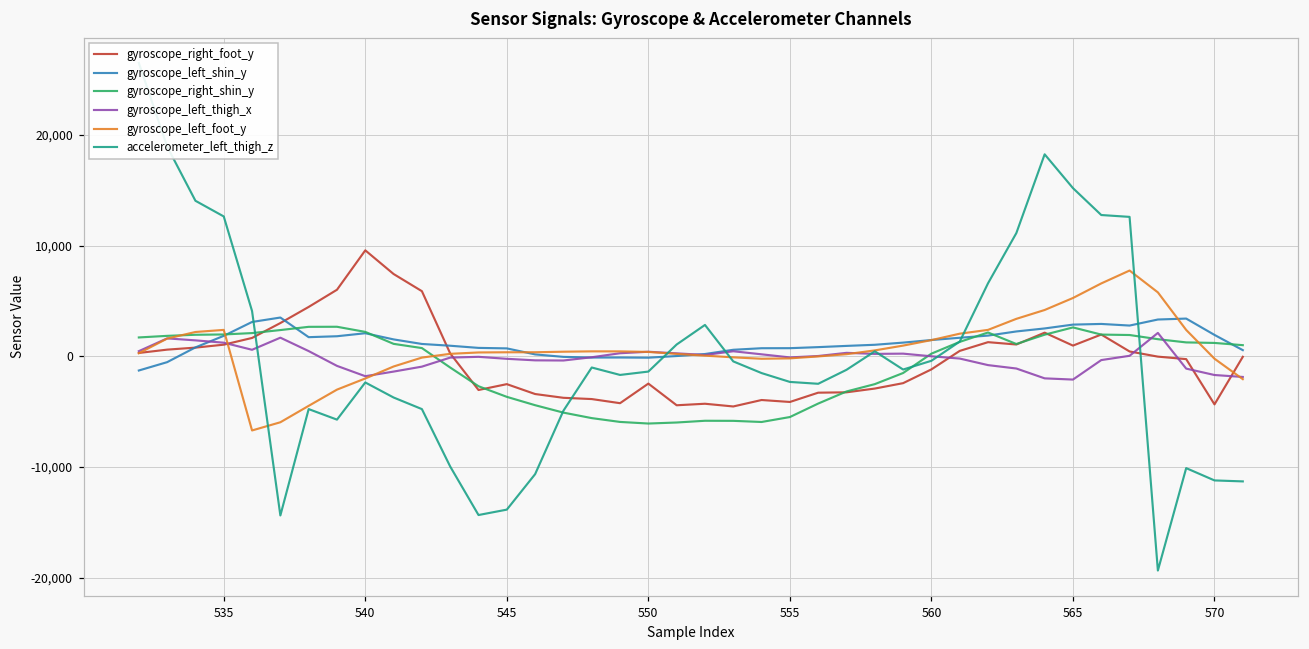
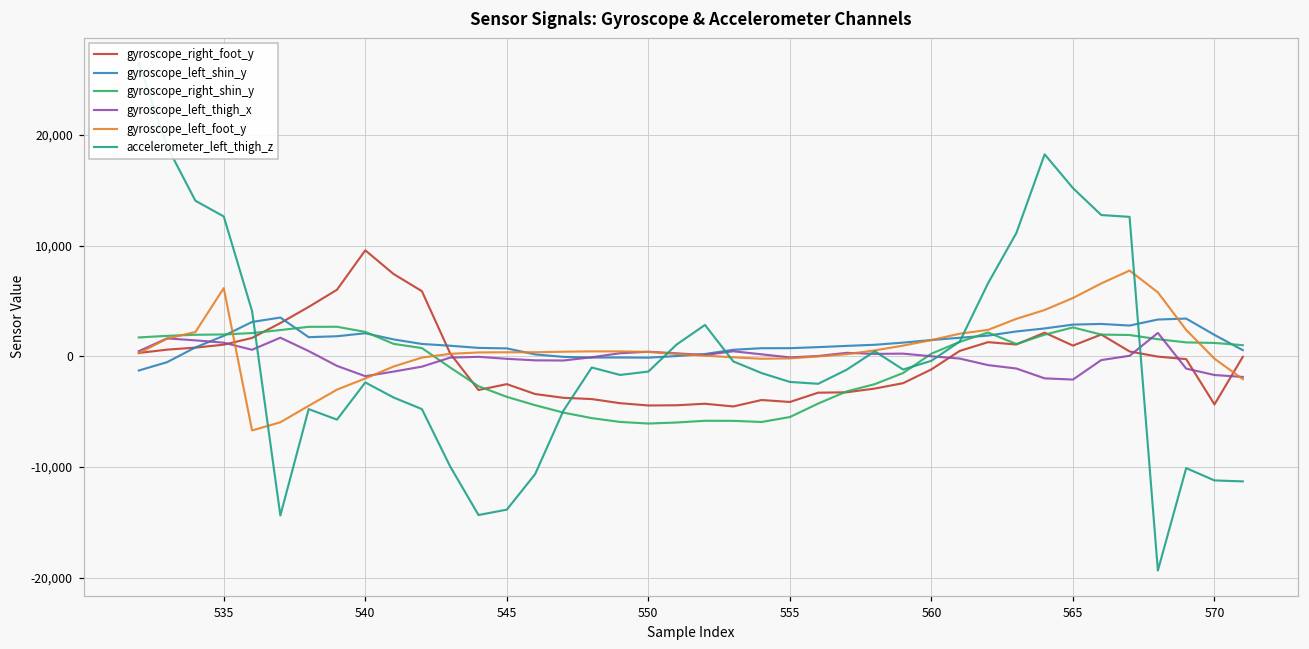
gyroscope_left_foot_y, 535: 2,400 -> 6,200
gyroscope_right_foot_y, 550: -2,500 -> -4,400
